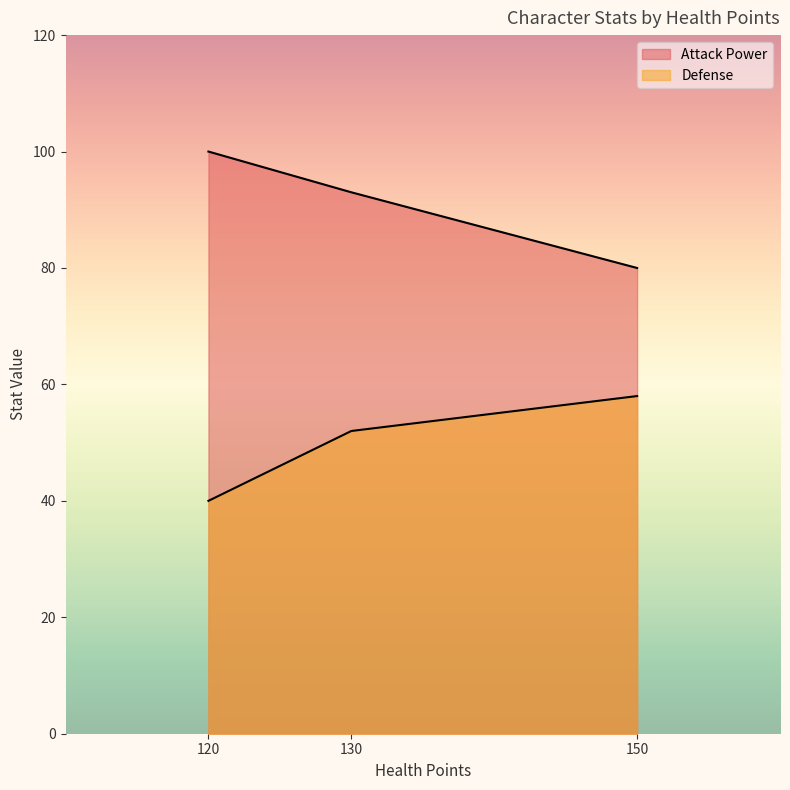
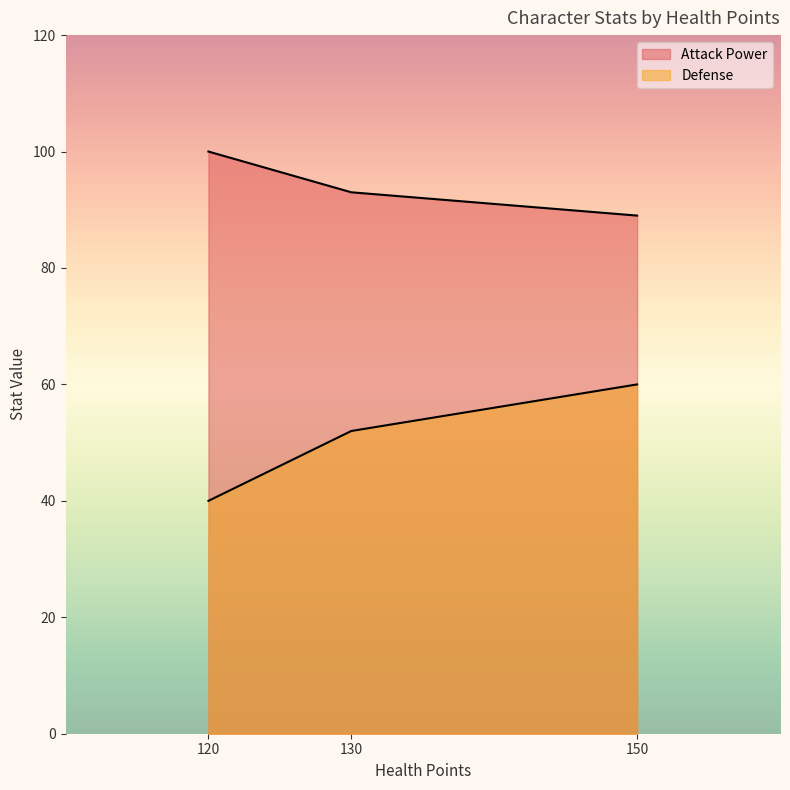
Attack Power, 150: 80 -> 89
Defense, 150: 58 -> 60
